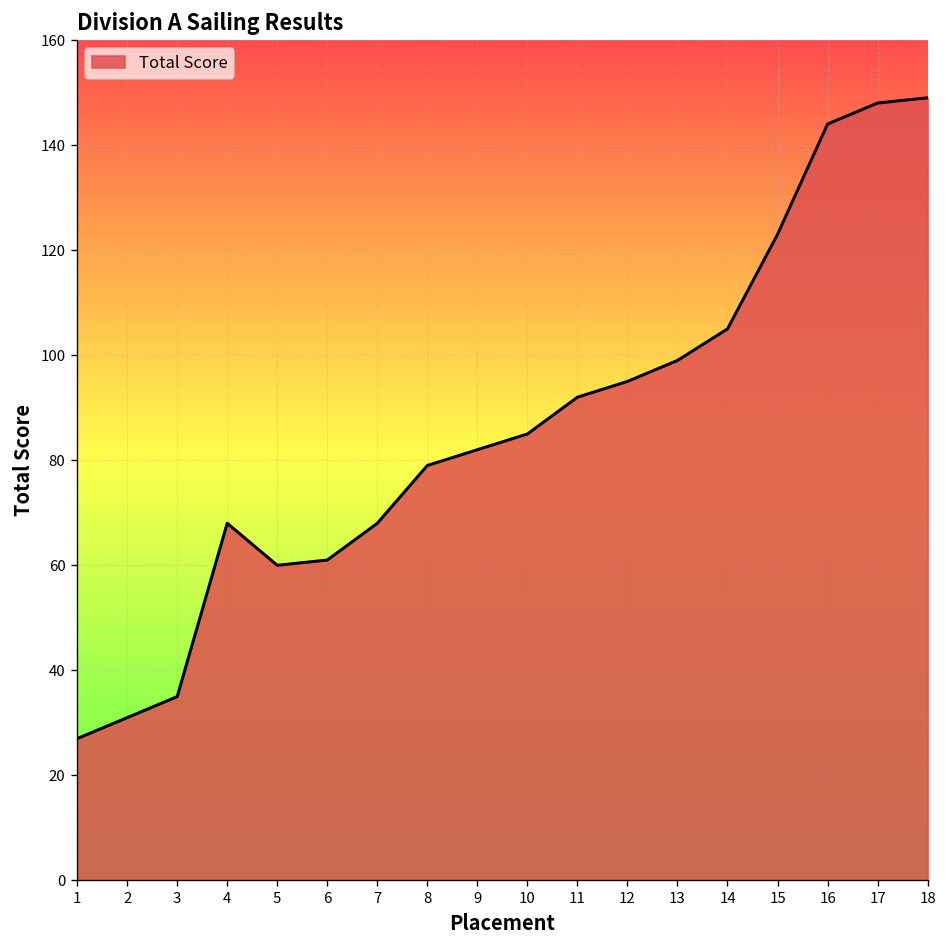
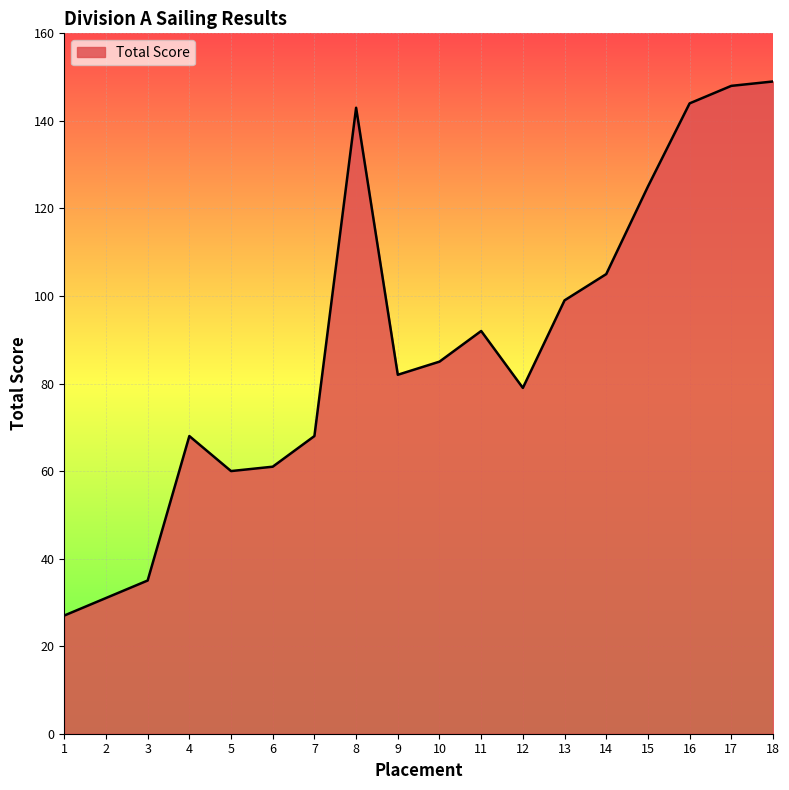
8: 79 -> 143
12: 95 -> 79
15: 123 -> 125
